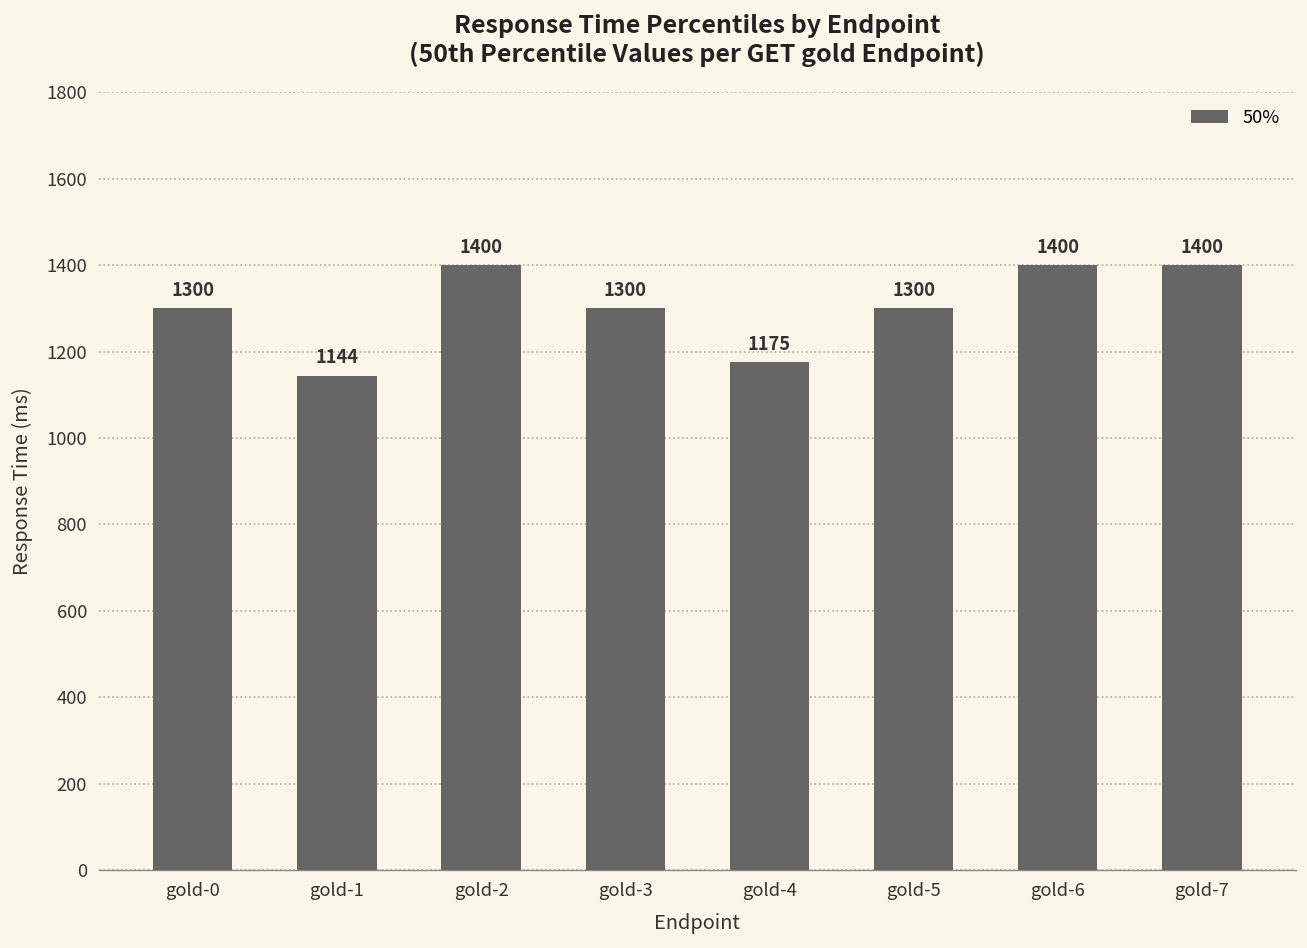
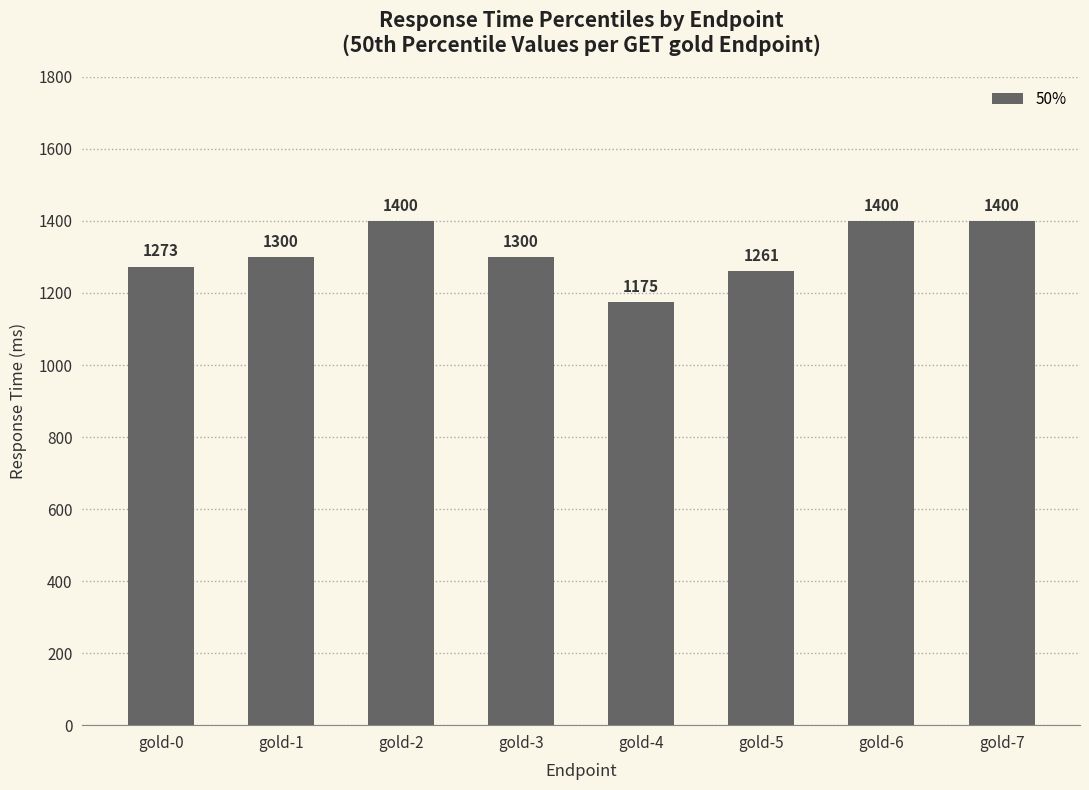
gold-0: 1300 -> 1273
gold-1: 1144 -> 1300
gold-5: 1300 -> 1261
